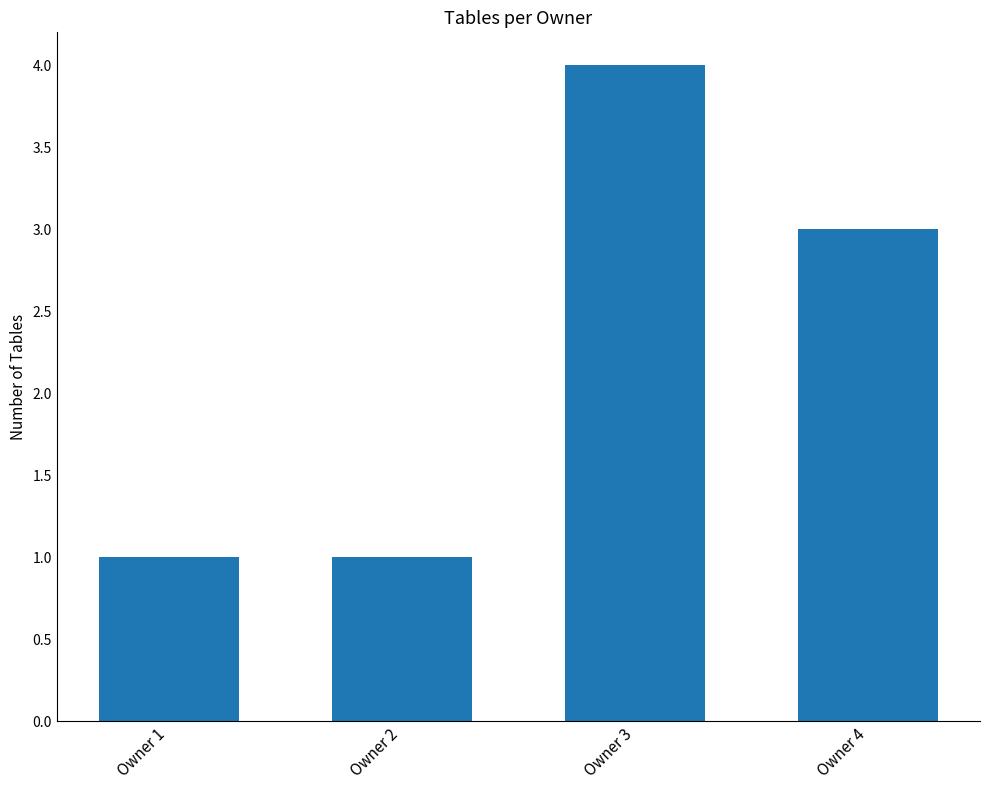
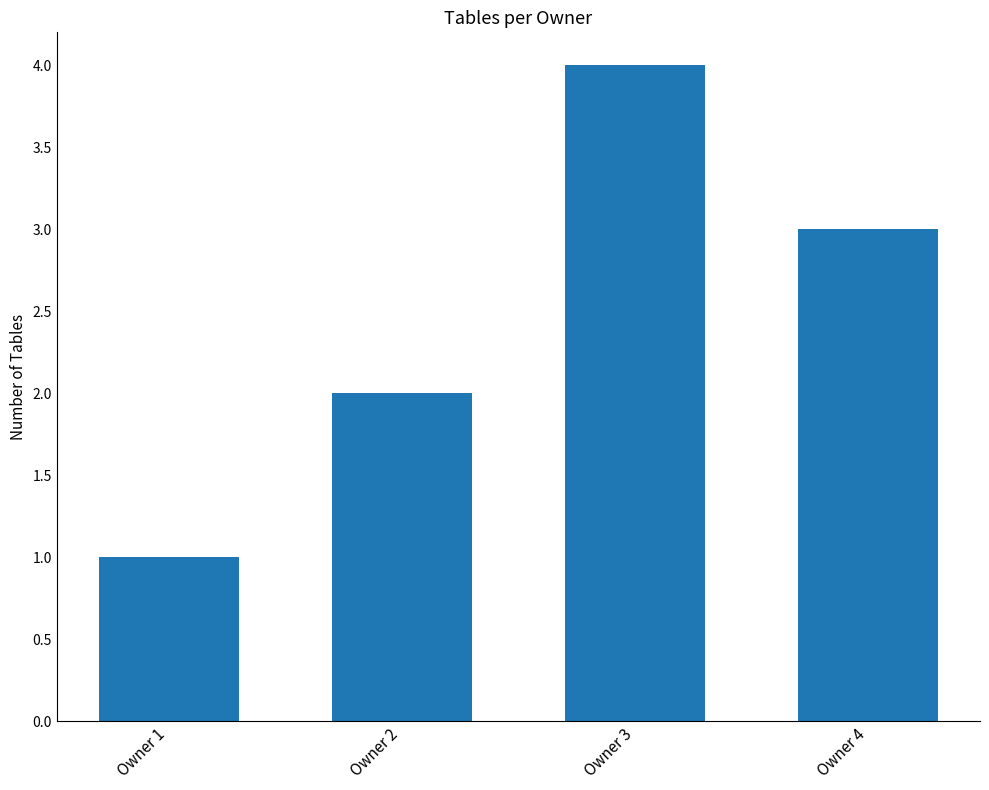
Owner 2: 1 -> 2
